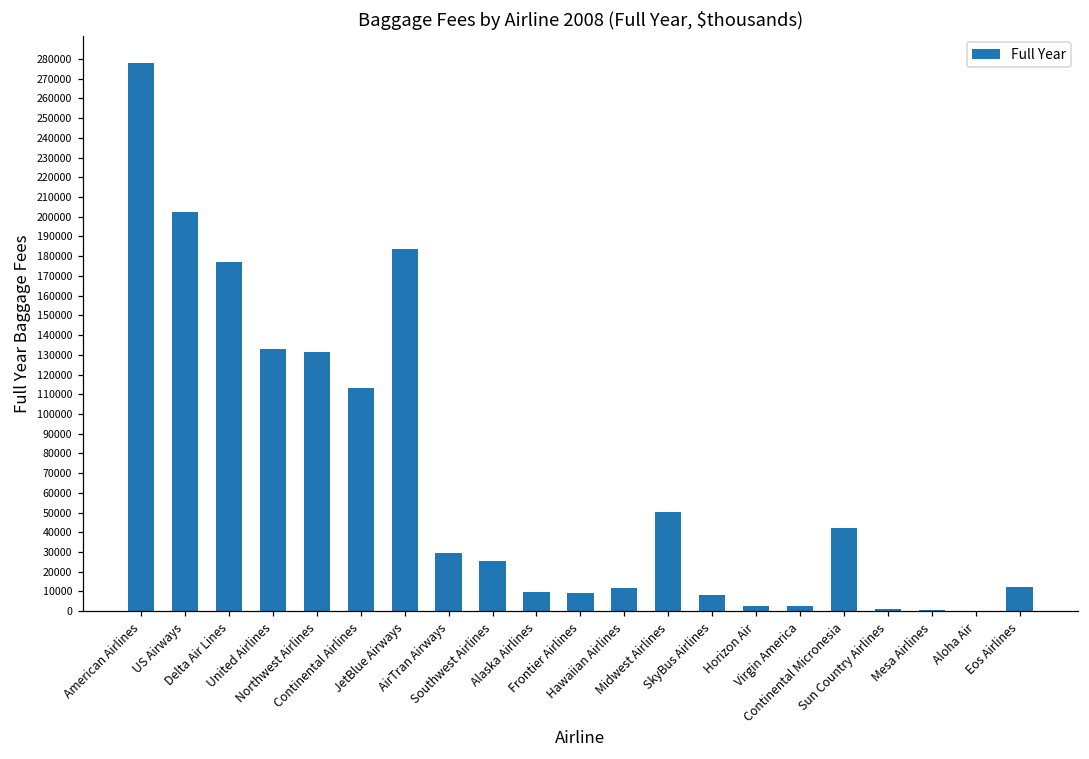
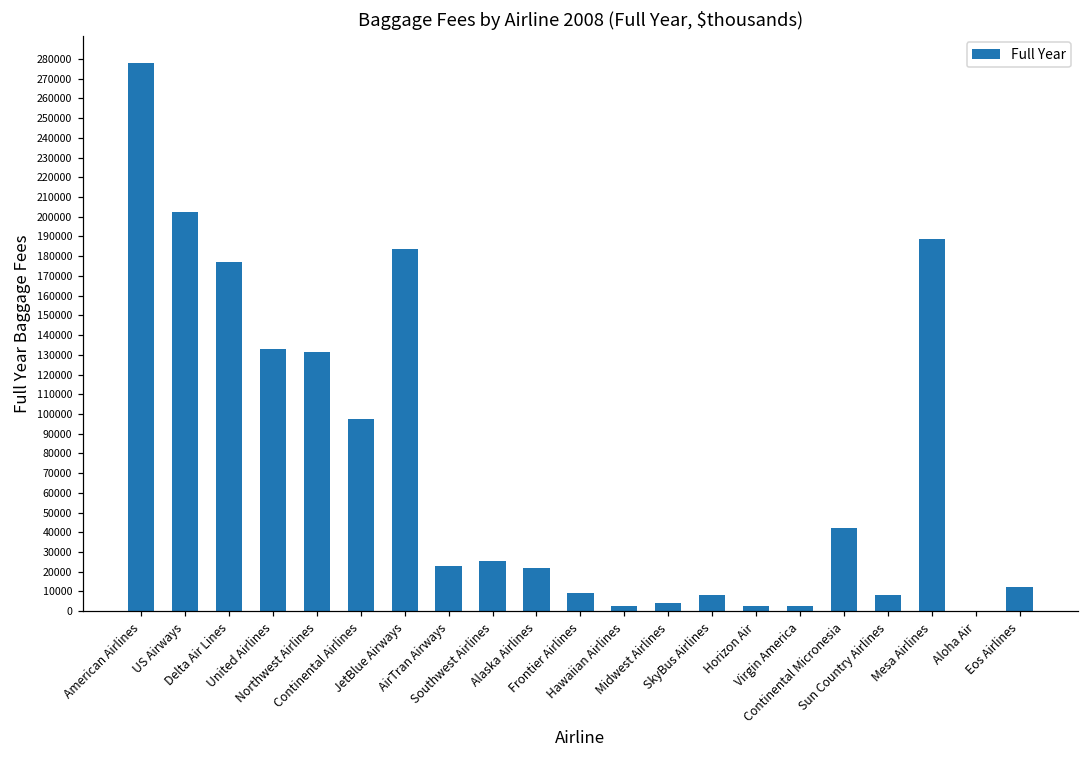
Continental Airlines: 113000 -> 98000
AirTran Airways: 29000 -> 23000
Alaska Airlines: 10000 -> 22000
Hawaiian Airlines: 12000 -> 3000
Midwest Airlines: 50000 -> 4000
Sun Country Airlines: 1000 -> 8000
Mesa Airlines: 1000 -> 189000
